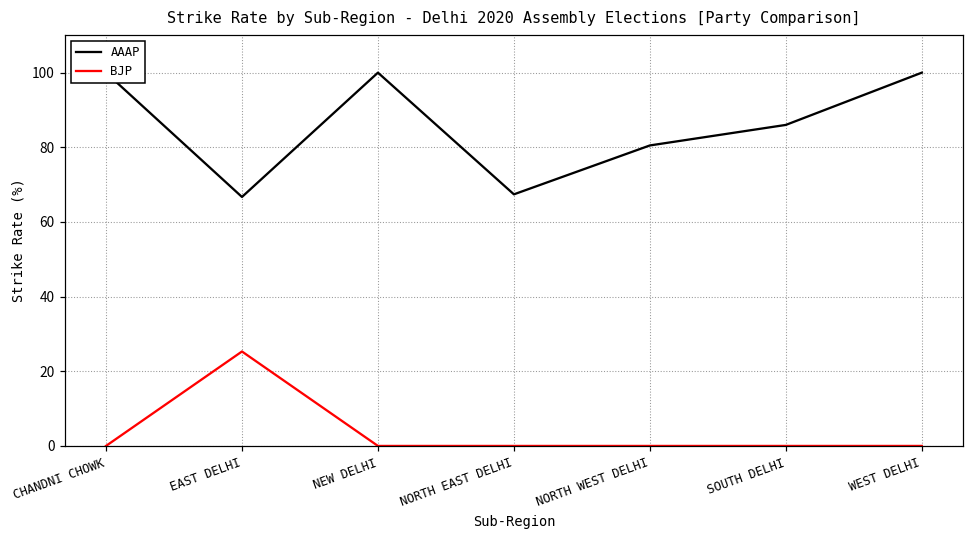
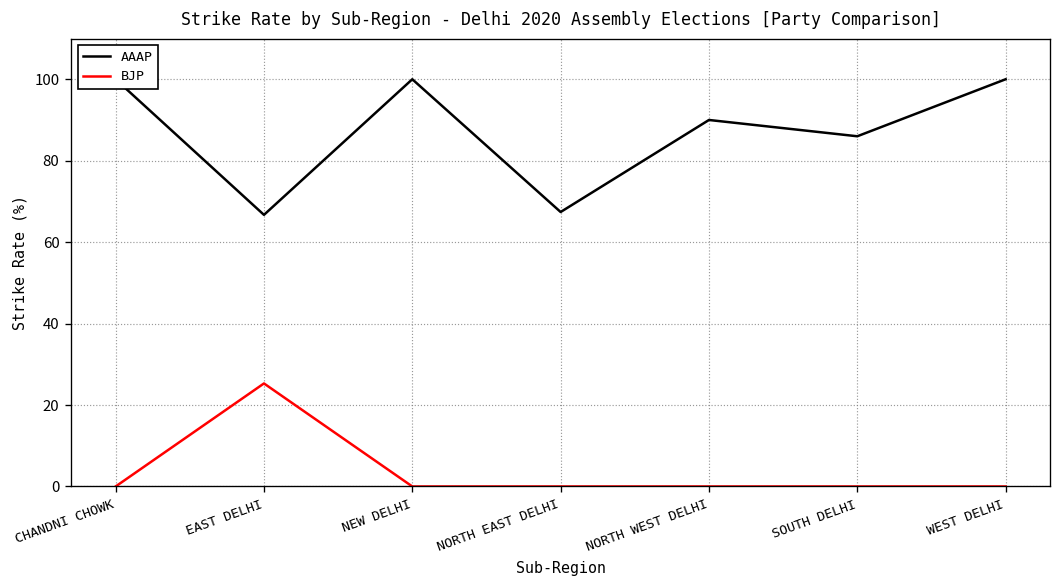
AAAP, NORTH WEST DELHI: 81 -> 90
